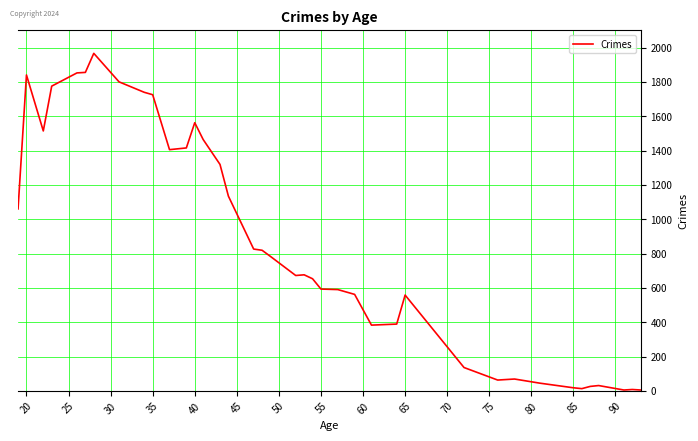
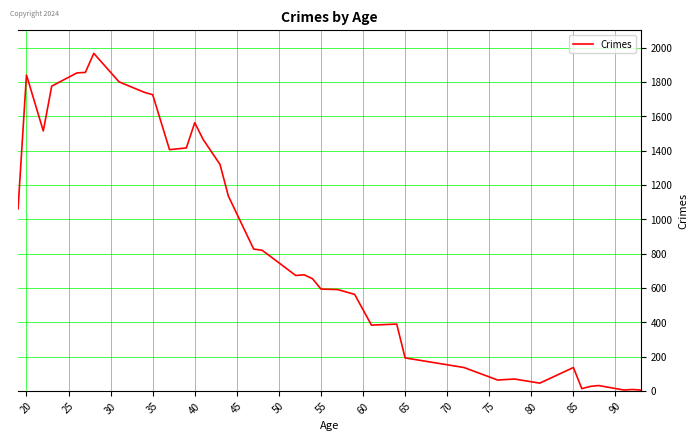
65: 560 -> 190
85: 20 -> 140
